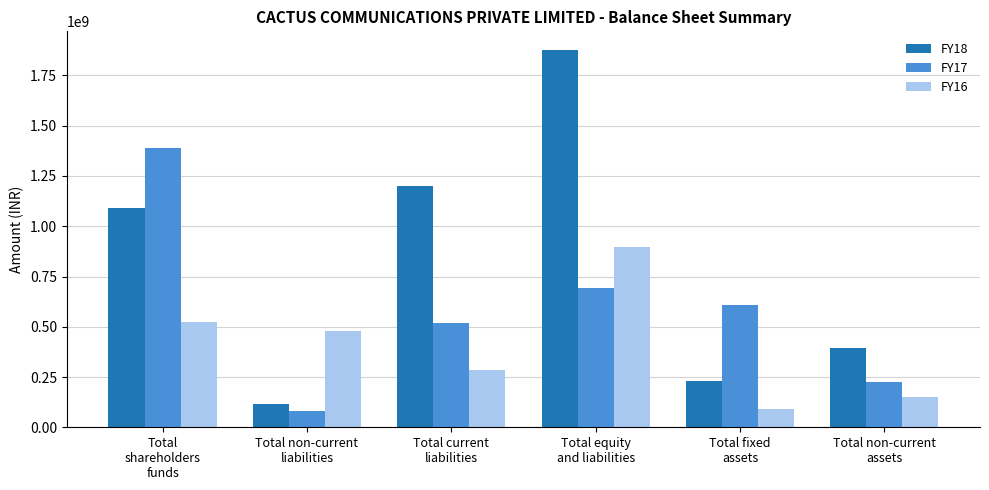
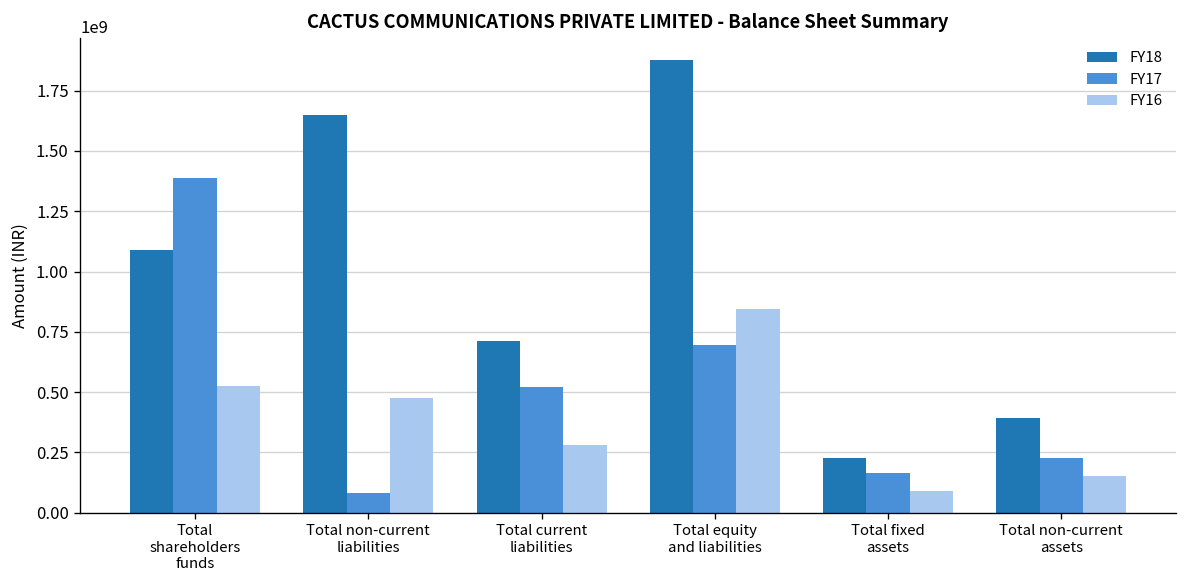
FY18, Total non-current liabilities: 110000000 -> 1650000000
FY18, Total current liabilities: 1200000000 -> 710000000
FY16, Total equity and liabilities: 900000000 -> 850000000
FY17, Total fixed assets: 610000000 -> 170000000
